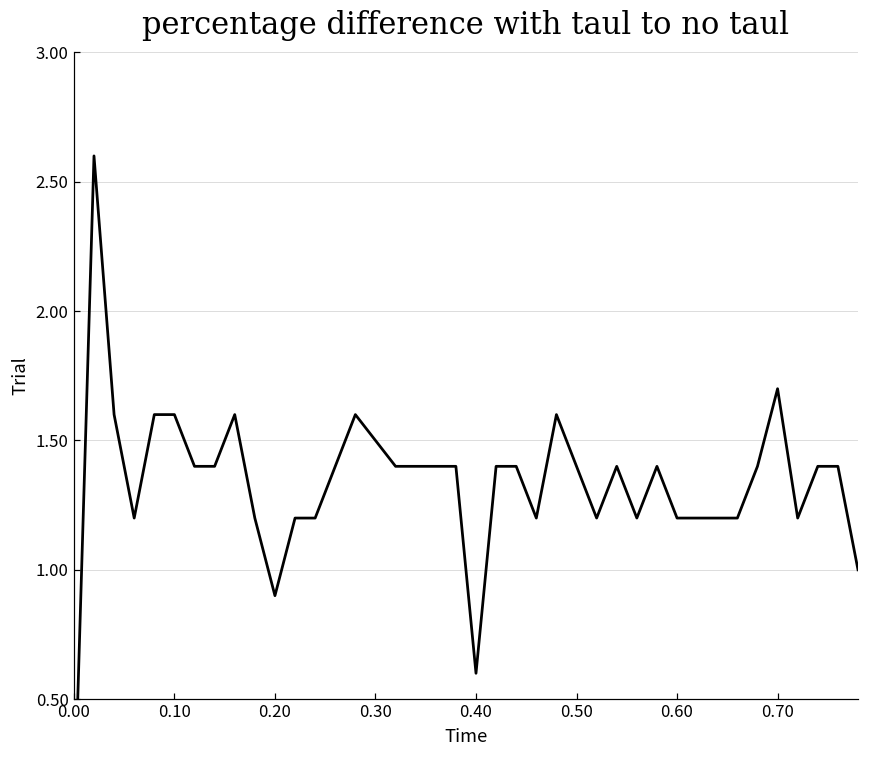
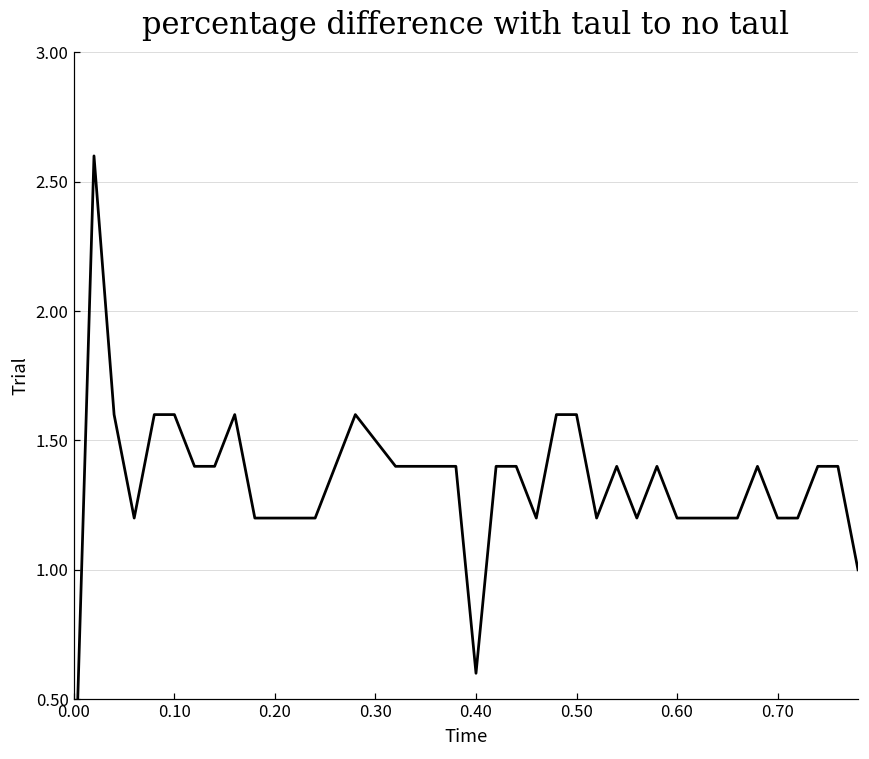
0.20: 0.9 -> 1.2
0.50: 1.4 -> 1.6
0.70: 1.7 -> 1.2
